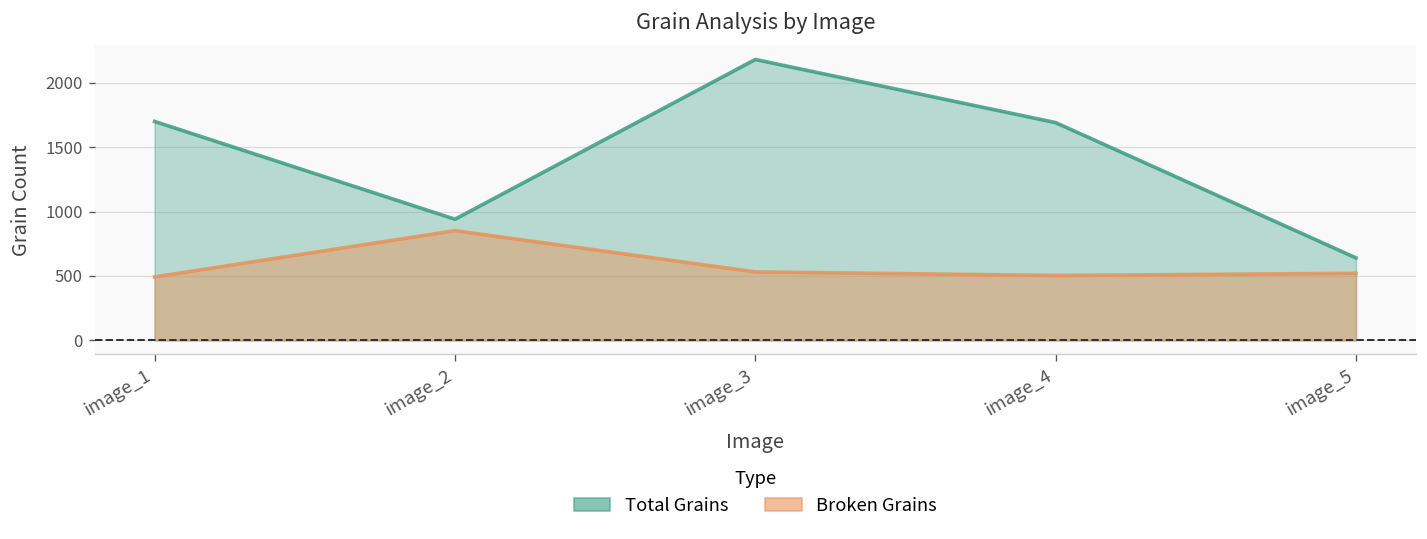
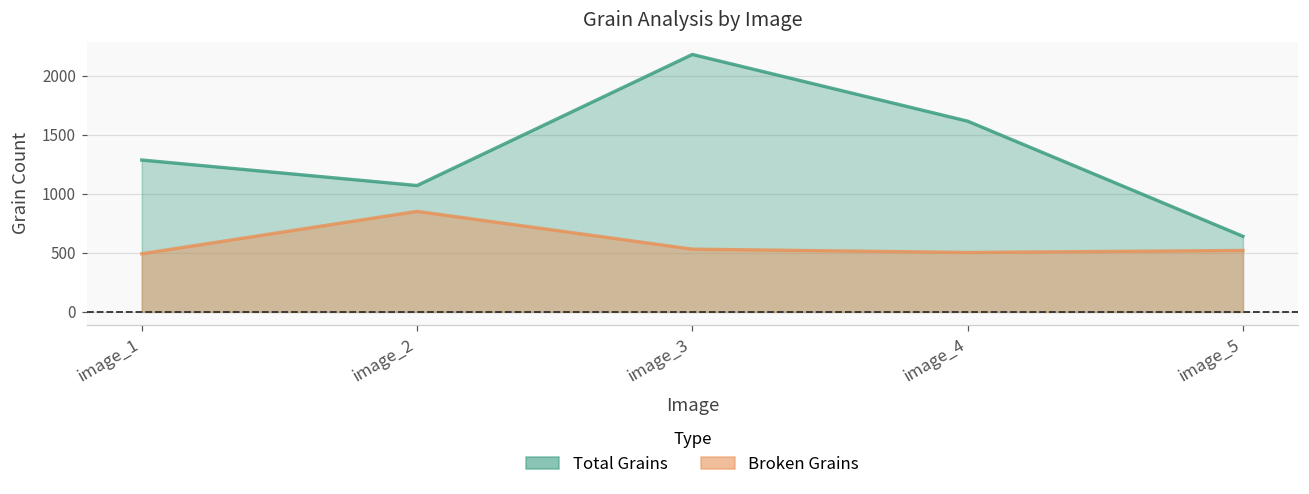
Total Grains, image_1: 1700 -> 1290
Total Grains, image_2: 940 -> 1070
Total Grains, image_4: 1690 -> 1620
